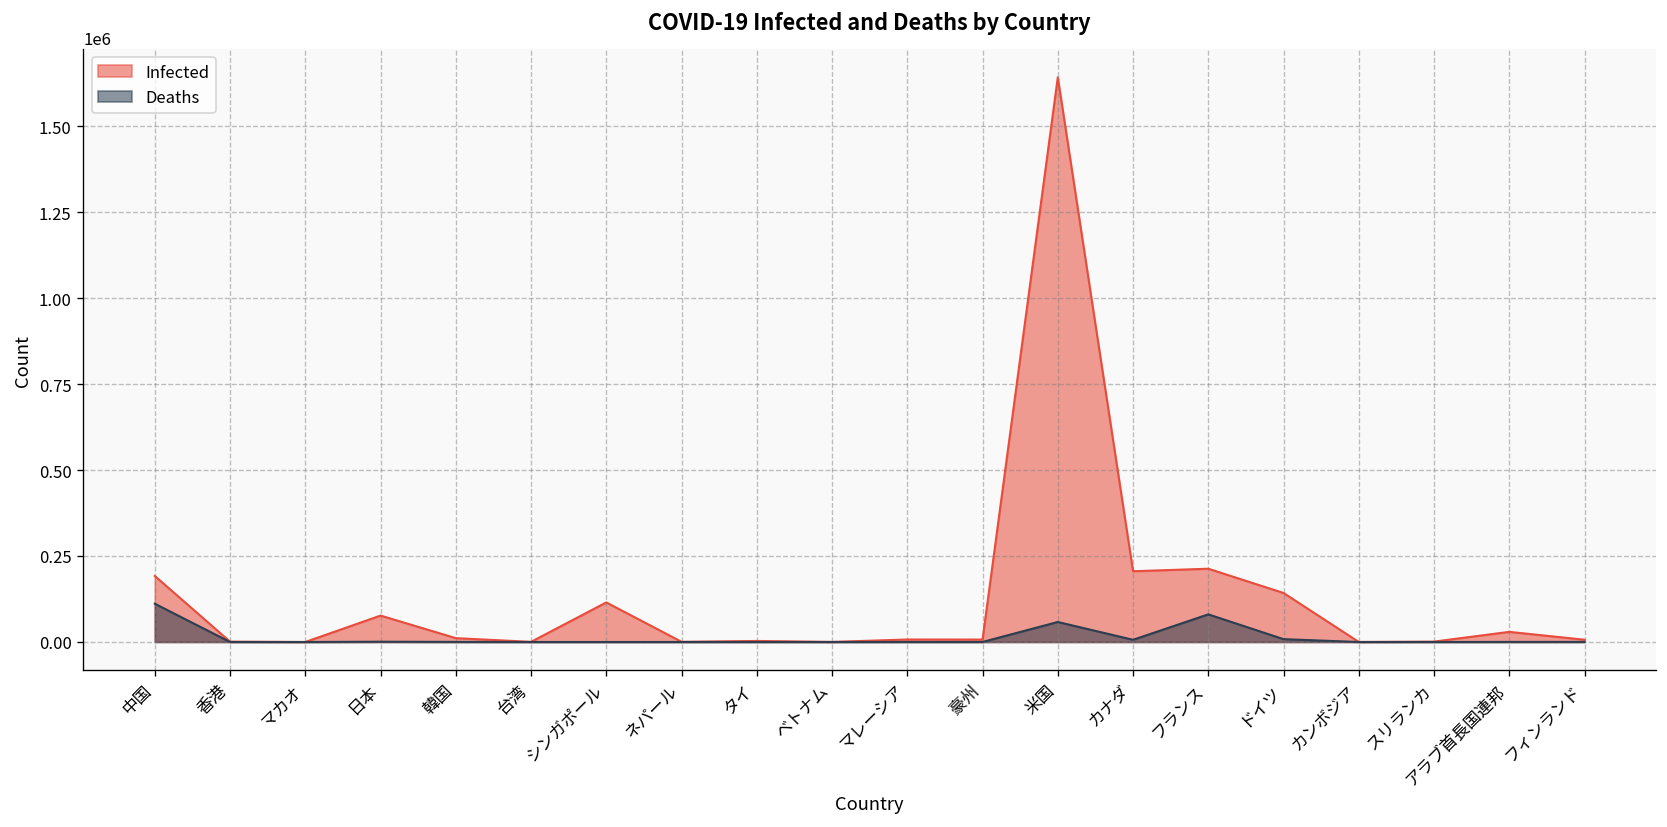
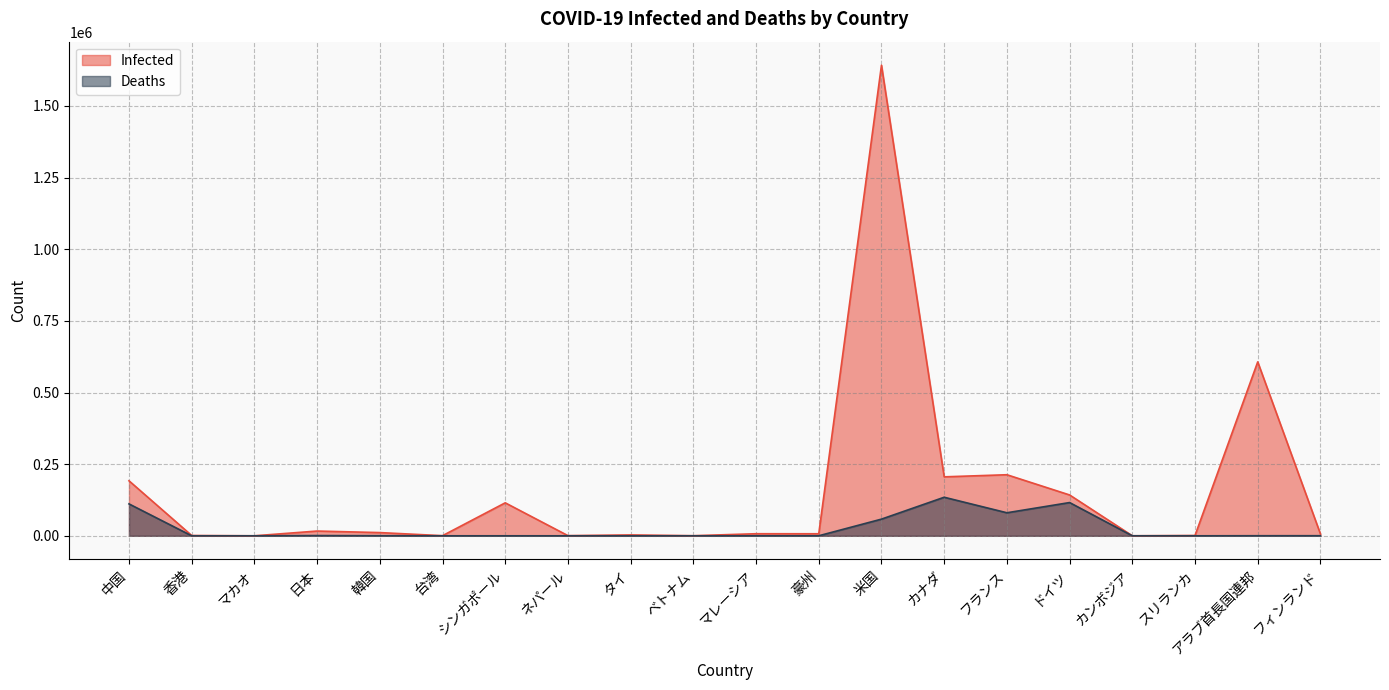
Infected, 日本: 80000 -> 20000
Deaths, カナダ: 10000 -> 130000
Deaths, ドイツ: 10000 -> 120000
Infected, アラブ首長国連邦: 30000 -> 610000
